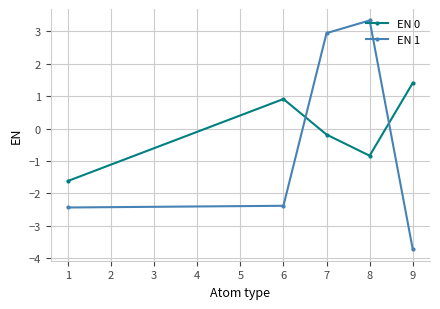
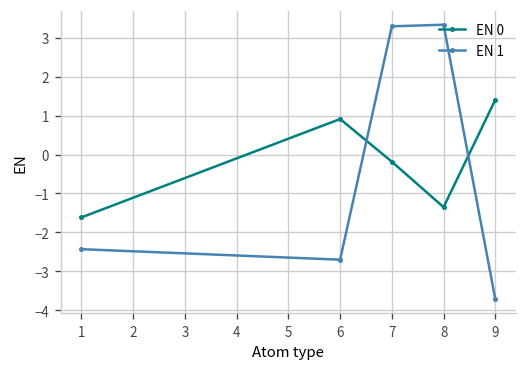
EN 1, 6: -2.4 -> -2.7
EN 1, 7: 2.9 -> 3.3
EN 0, 8: -0.8 -> -1.4
